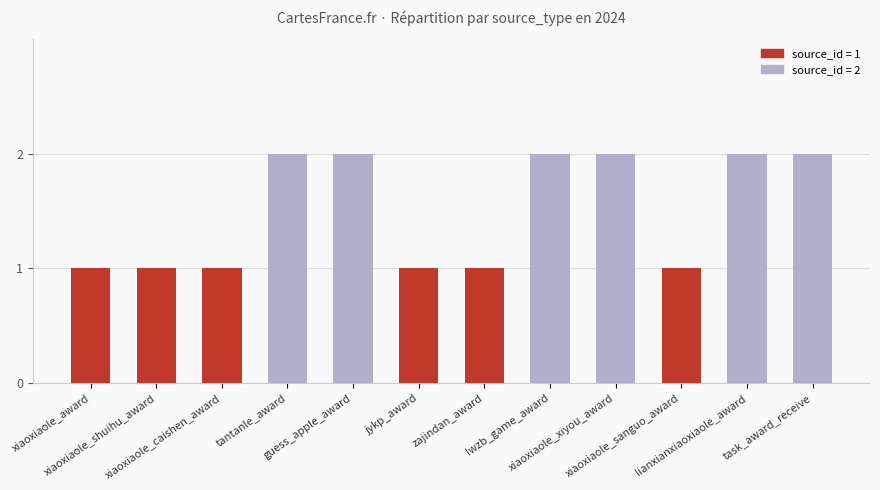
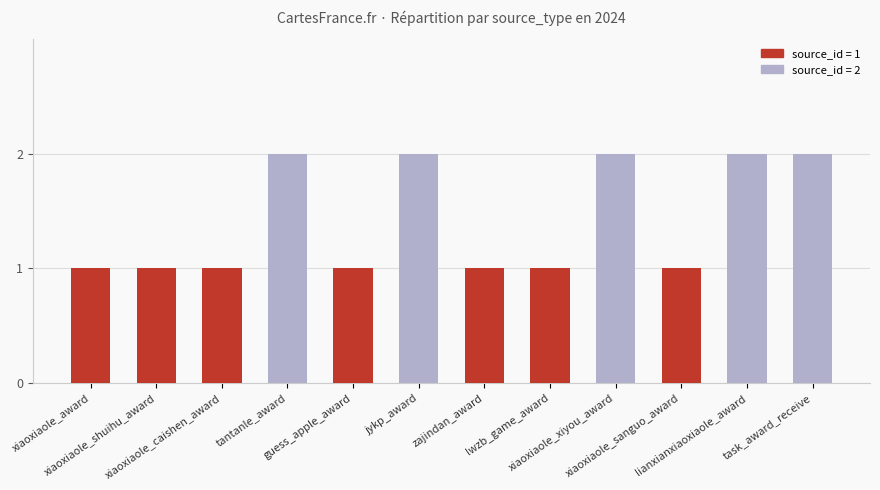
guess_apple_award: 2 -> 1
jykp_award: 1 -> 2
lwzb_game_award: 2 -> 1
